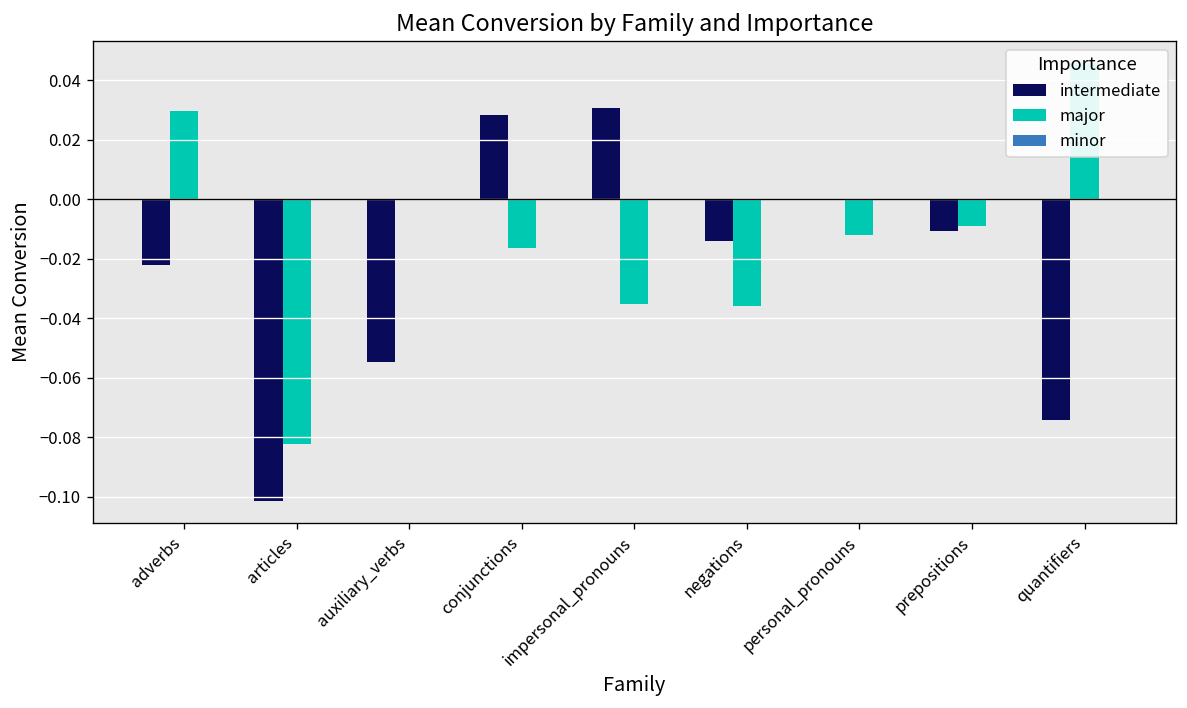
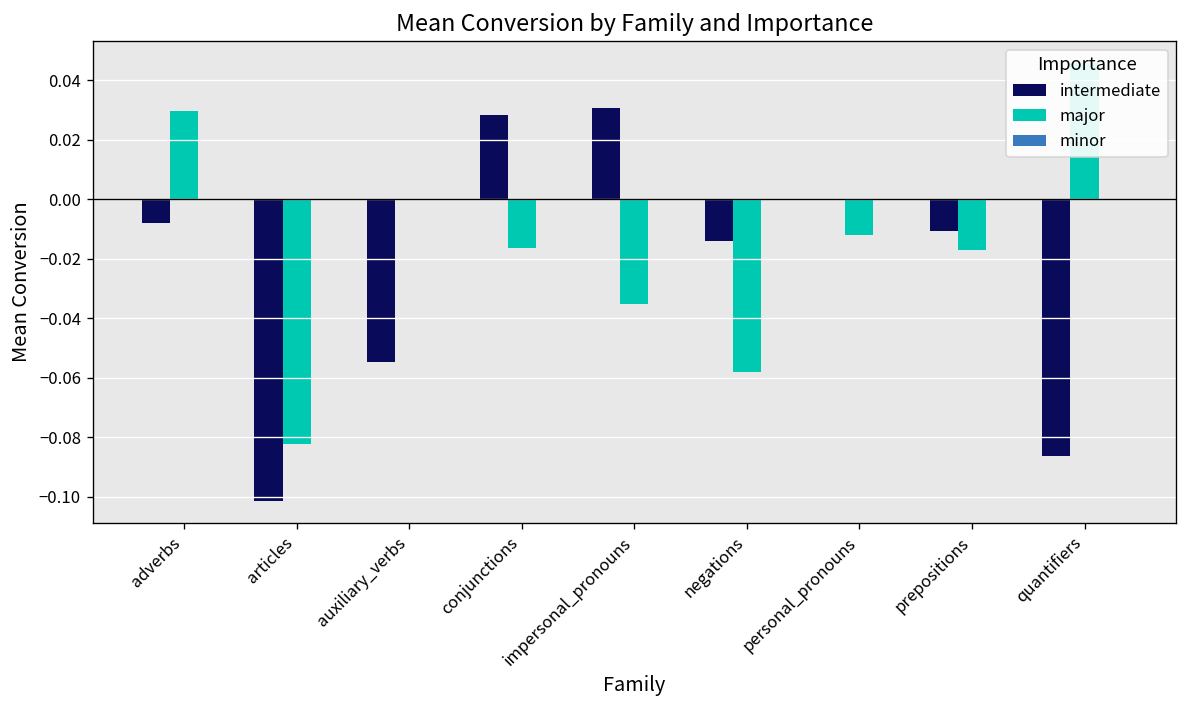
intermediate, adverbs: -0.022 -> -0.008
major, negations: -0.036 -> -0.058
major, prepositions: -0.009 -> -0.017
intermediate, quantifiers: -0.074 -> -0.086
